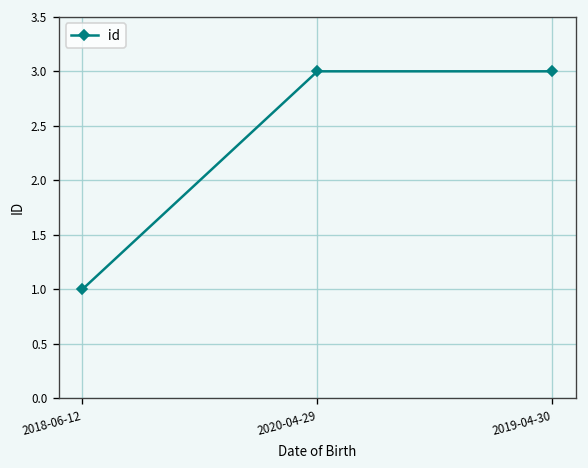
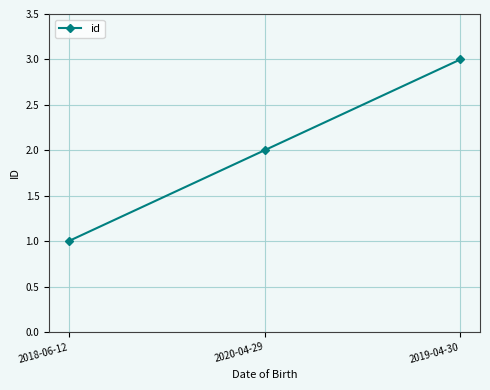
2020-04-29: 3 -> 2
